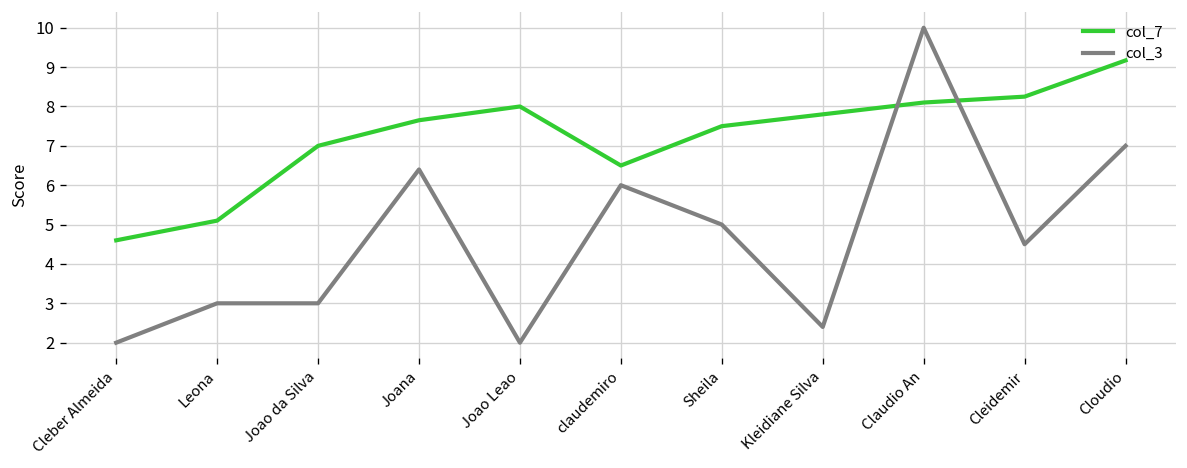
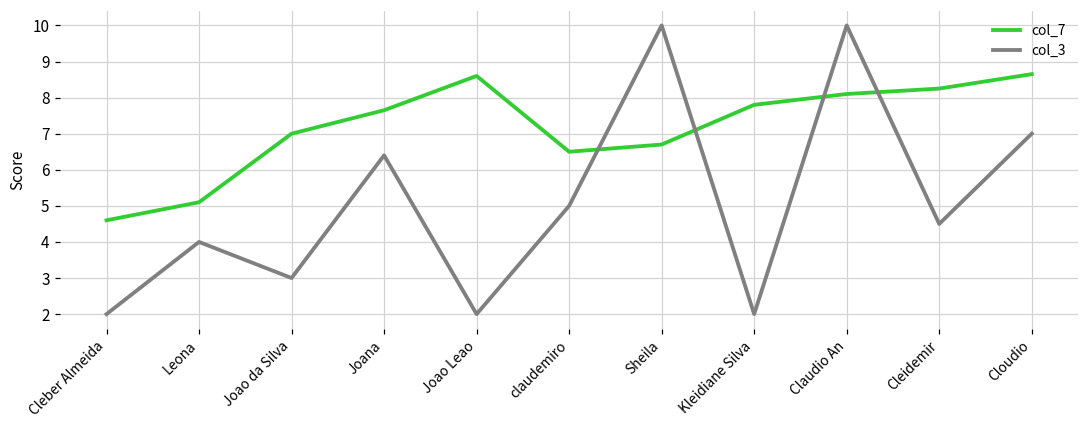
col_3, Leona: 3 -> 4
col_7, Joao Leao: 8.0 -> 8.6
col_3, claudemiro: 6 -> 5
col_7, Sheila: 7.5 -> 6.7
col_3, Sheila: 5 -> 10
col_3, Kleidiane Silva: 2.4 -> 2.0
col_7, Cloudio: 9.2 -> 8.7
